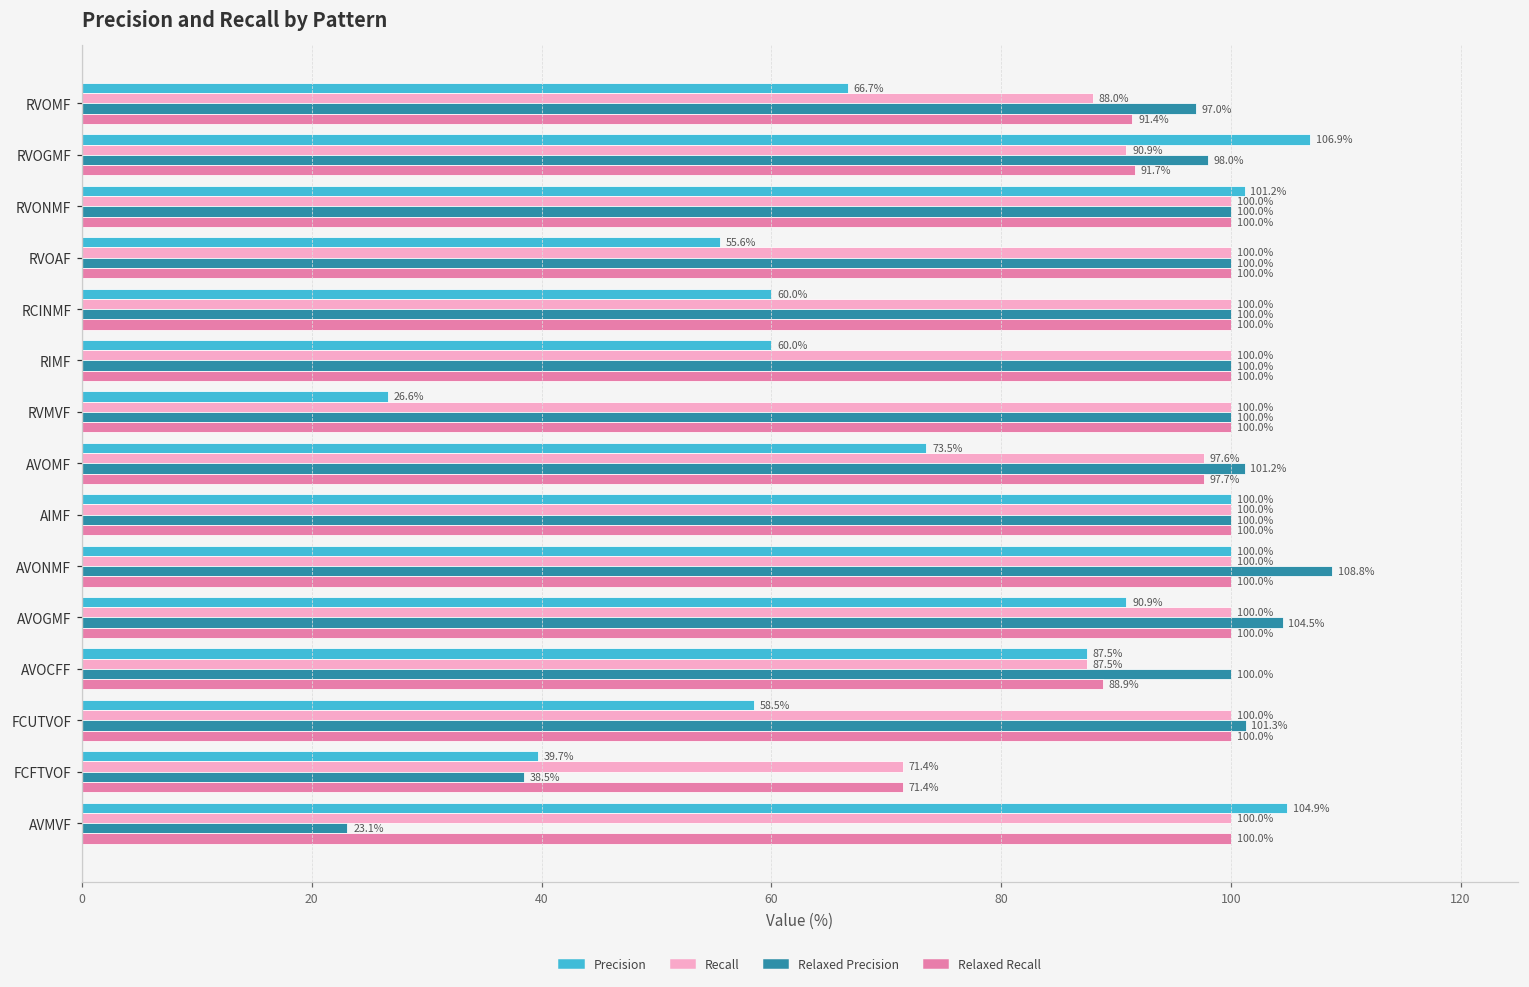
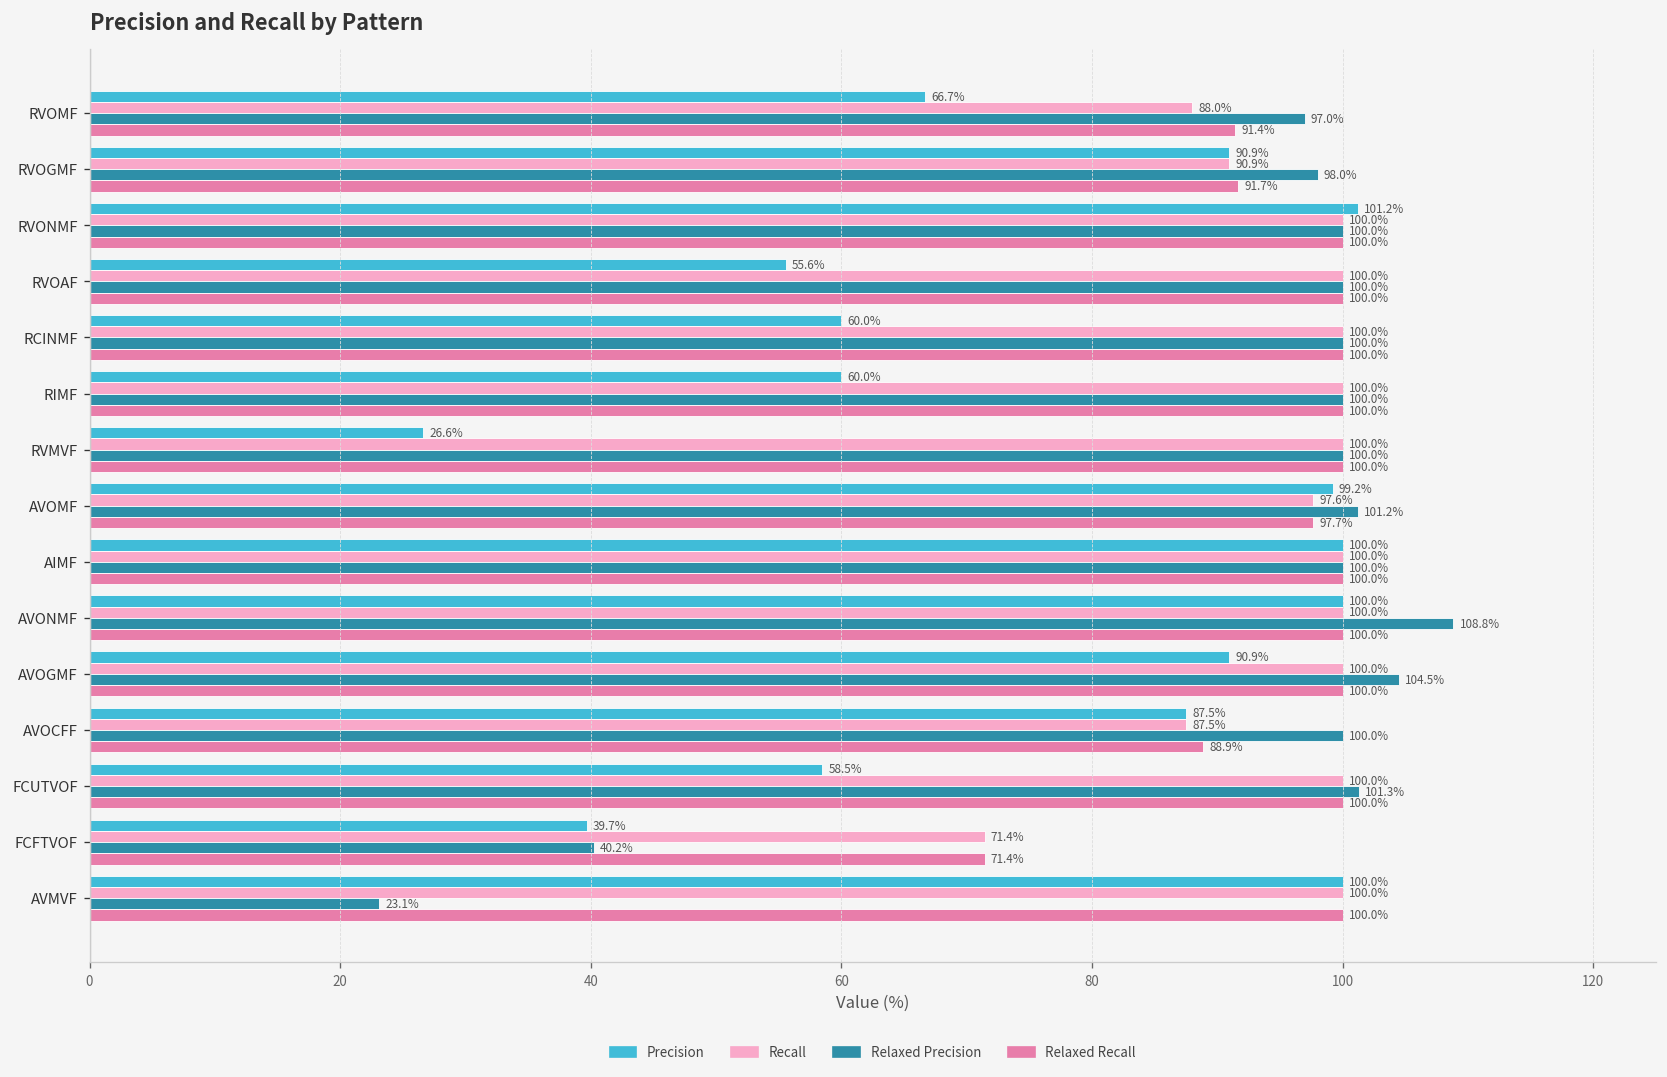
Precision, RVOGMF: 106.9% -> 90.9%
Precision, AVOMF: 73.5% -> 99.2%
Relaxed Precision, FCFTVOF: 38.5% -> 40.2%
Precision, AVMVF: 104.9% -> 100.0%
